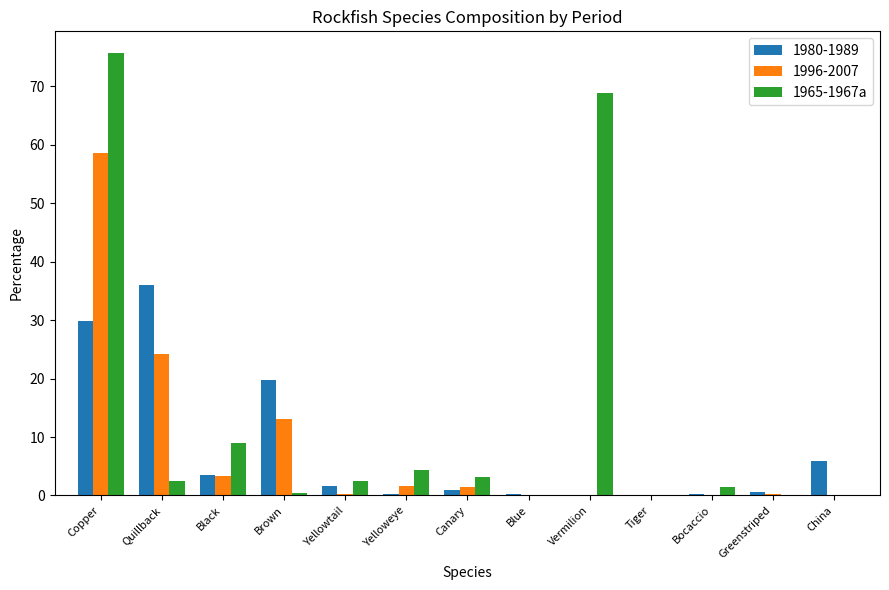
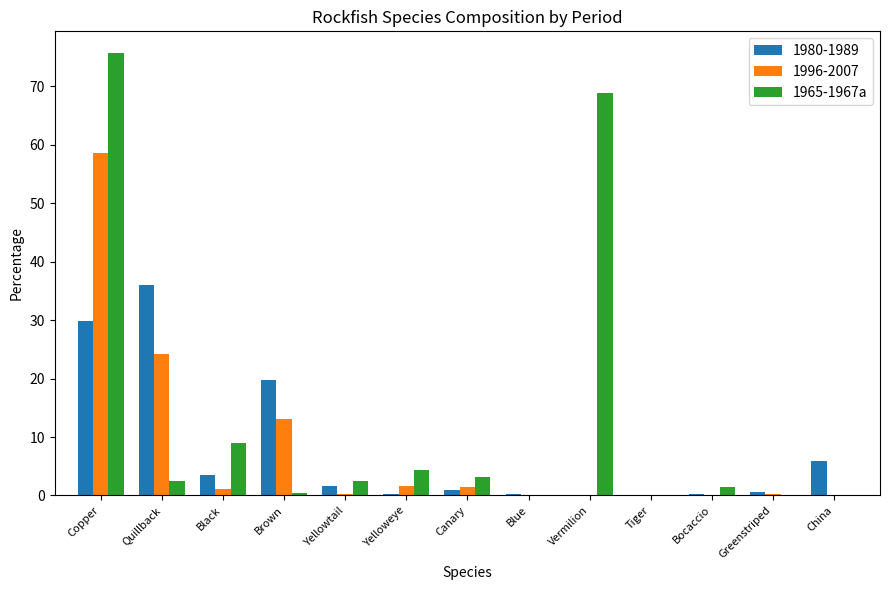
1996-2007, Black: 3 -> 1
